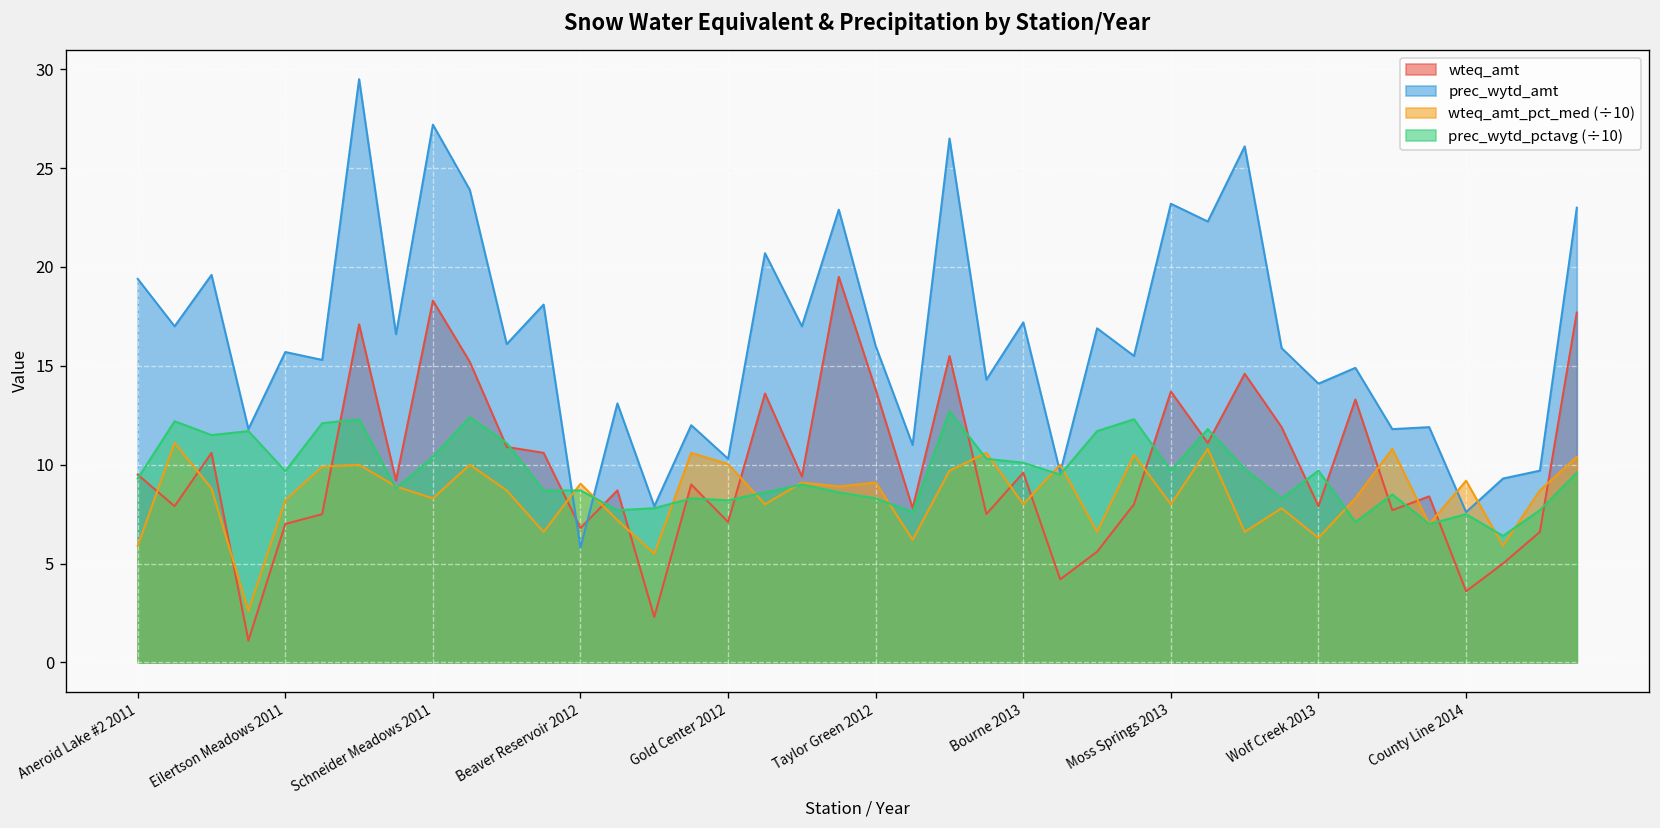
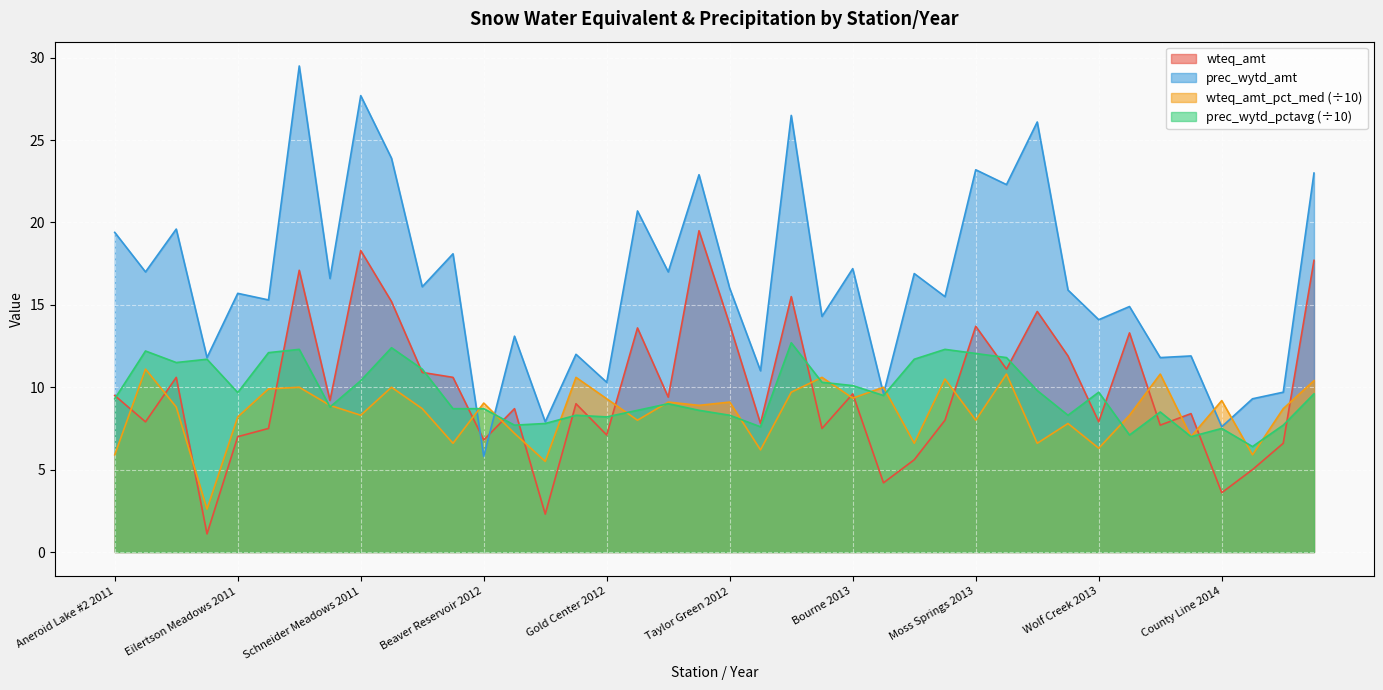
prec_wytd_amt, Schneider Meadows 2011: 27.2 -> 27.7
wteq_amt_pct_med (÷10), Gold Center 2012: 10.0 -> 9.3
wteq_amt_pct_med (÷10), Bourne 2013: 8.0 -> 9.3
prec_wytd_pctavg (÷10), Moss Springs 2013: 9.7 -> 12.1
